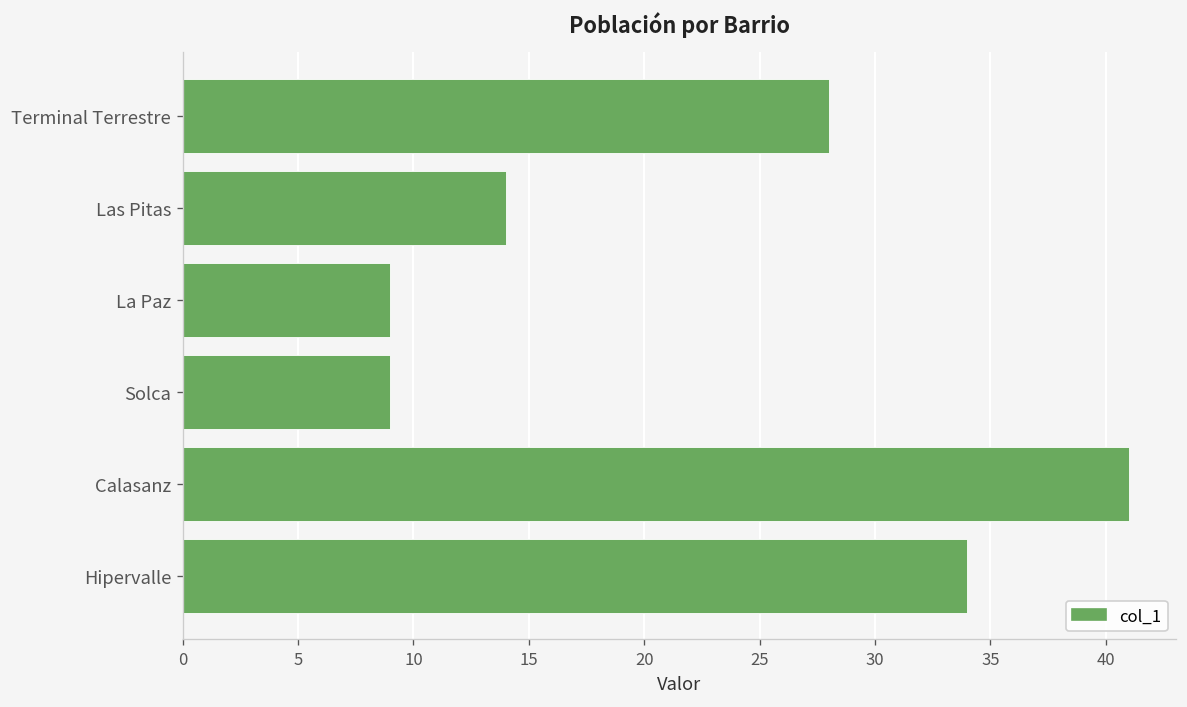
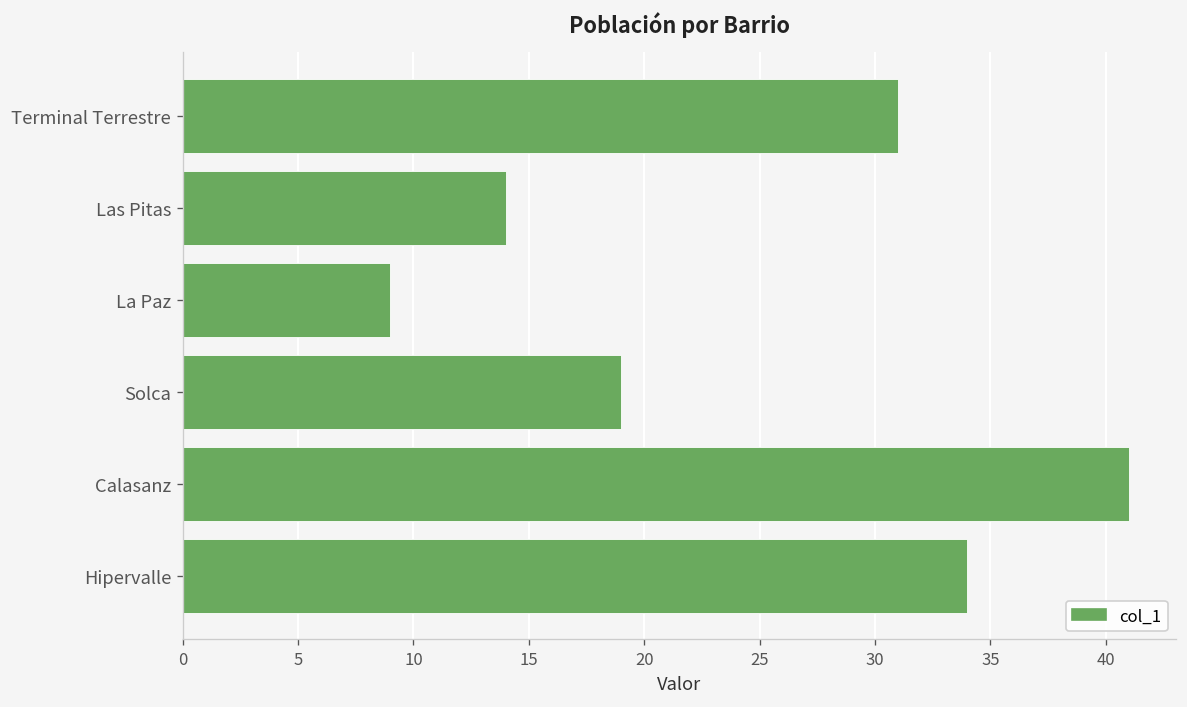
Terminal Terrestre: 28 -> 31
Solca: 9 -> 19
